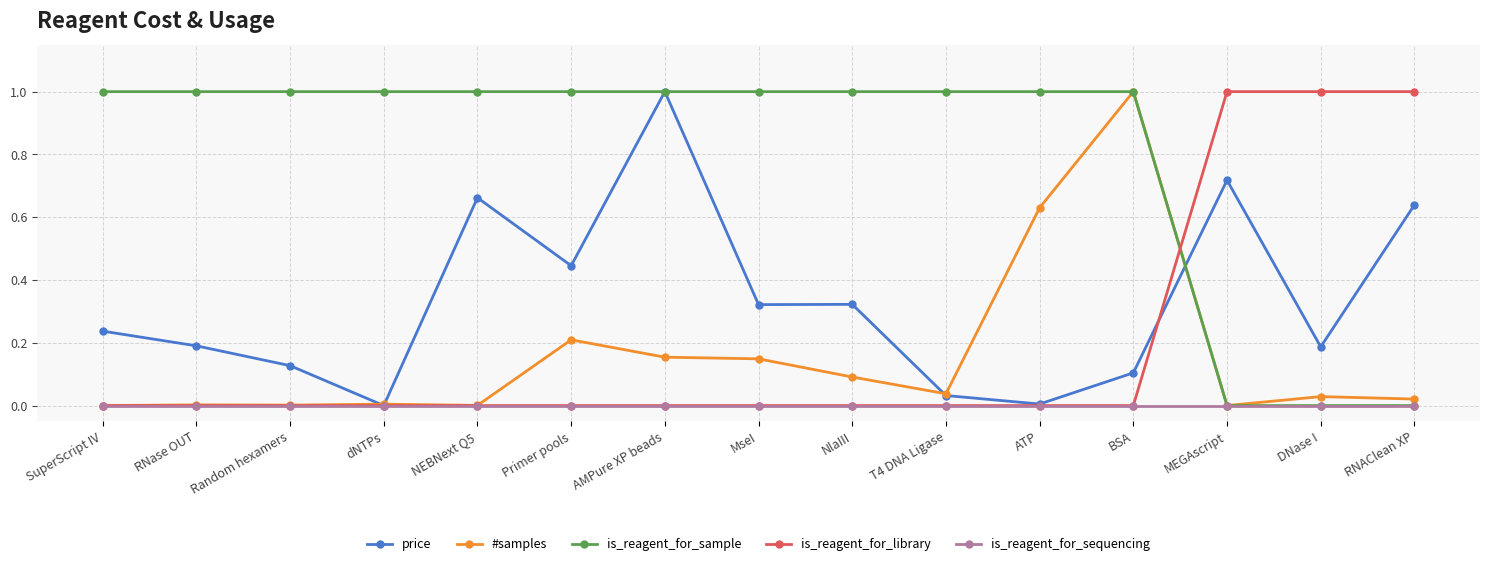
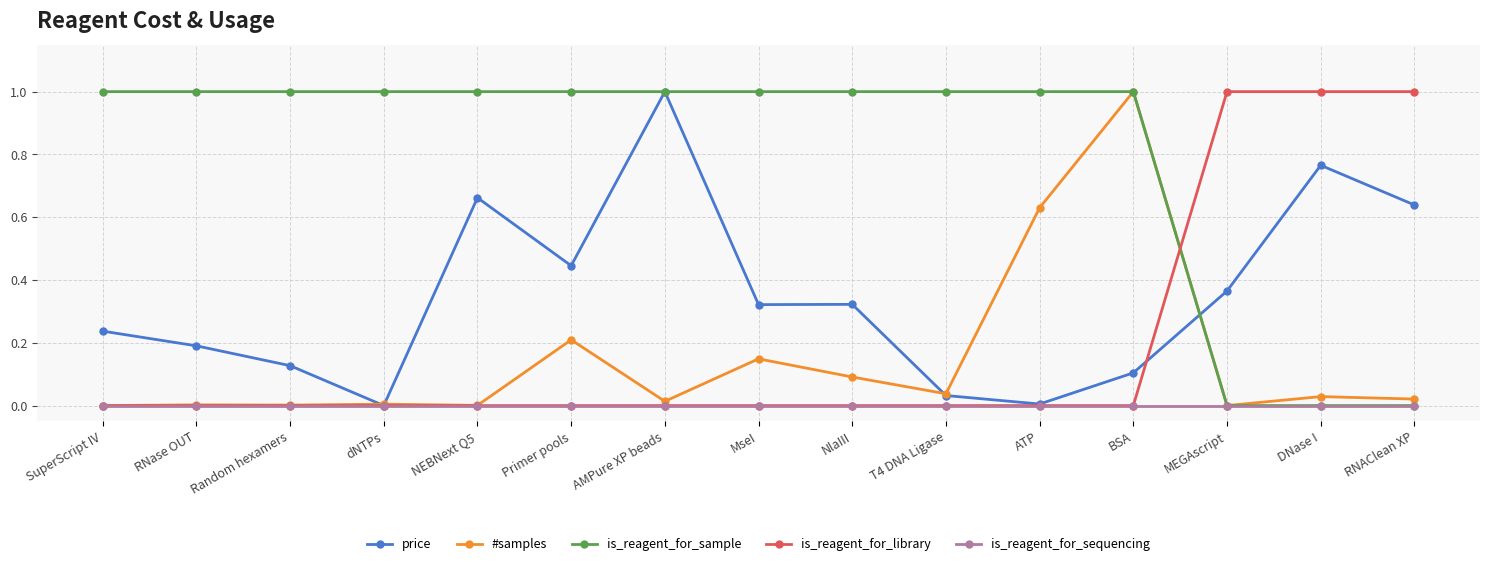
#samples, AMPure XP beads: 0.15 -> 0.01
price, MEGAscript: 0.72 -> 0.37
price, DNase I: 0.19 -> 0.77
